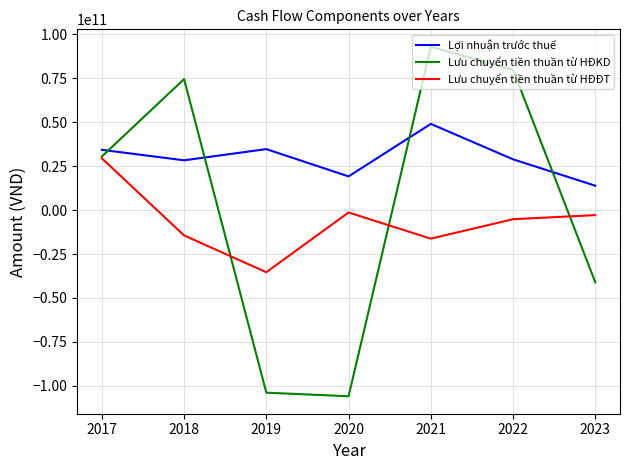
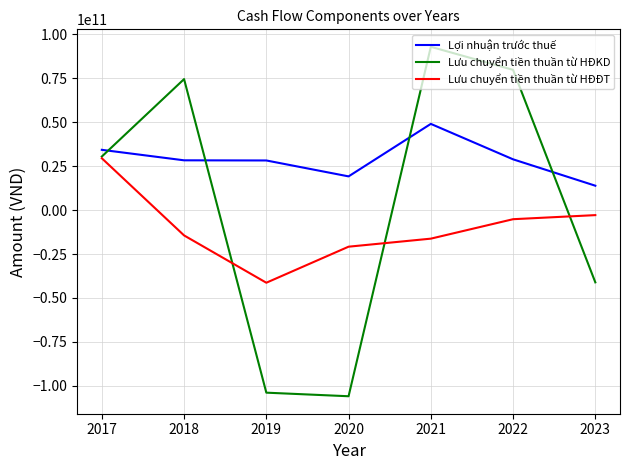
Lợi nhuận trước thuế, 2019: 35000000000 -> 28000000000
Lưu chuyển tiền thuần từ HĐĐT, 2019: -35000000000 -> -41000000000
Lưu chuyển tiền thuần từ HĐĐT, 2020: -1000000000 -> -21000000000
